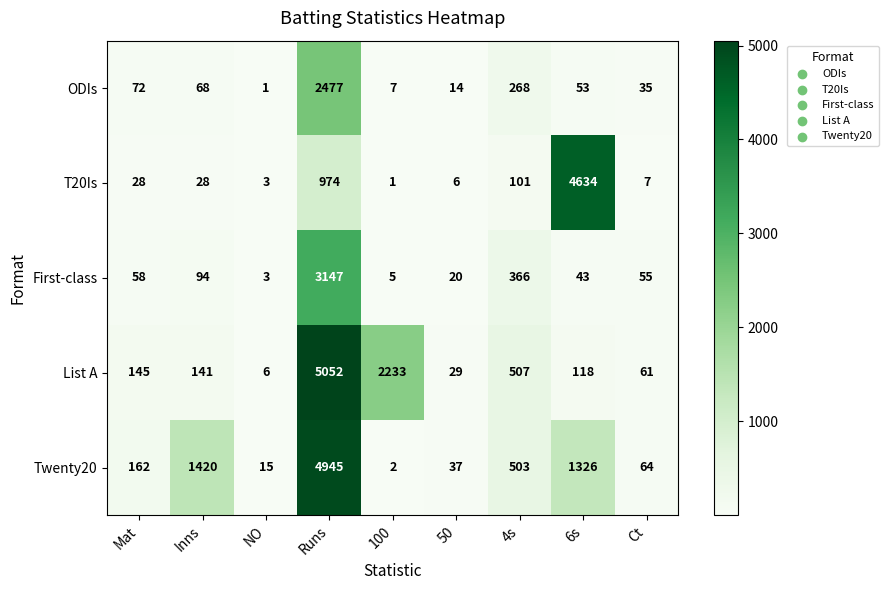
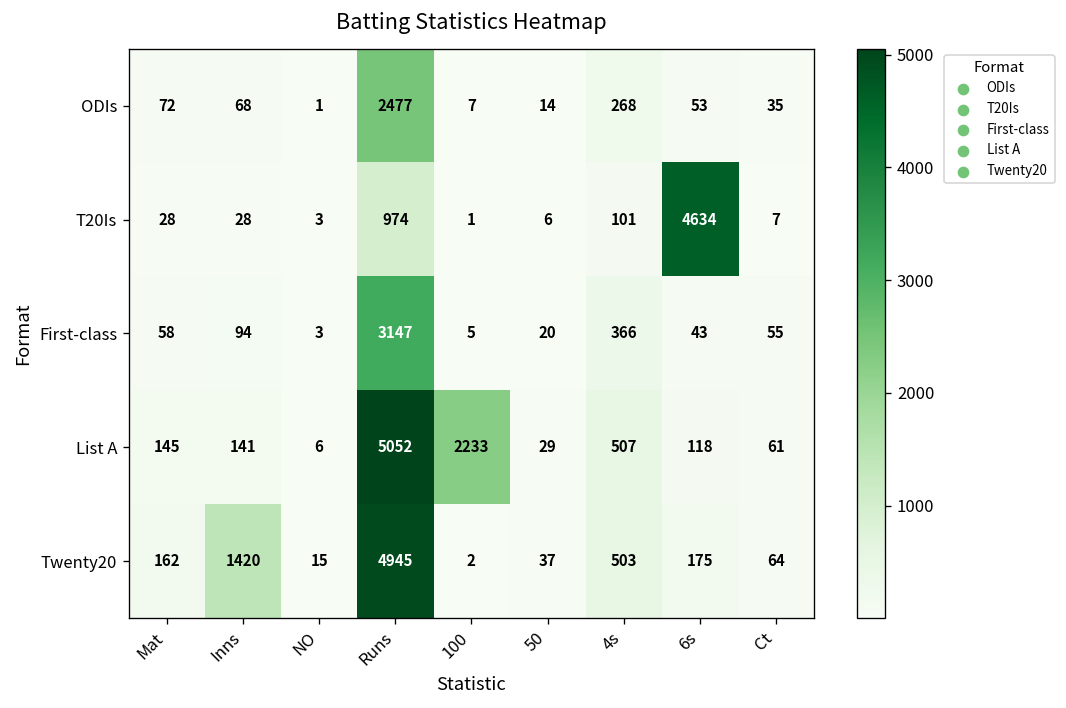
Twenty20, 6s: 1326 -> 175
